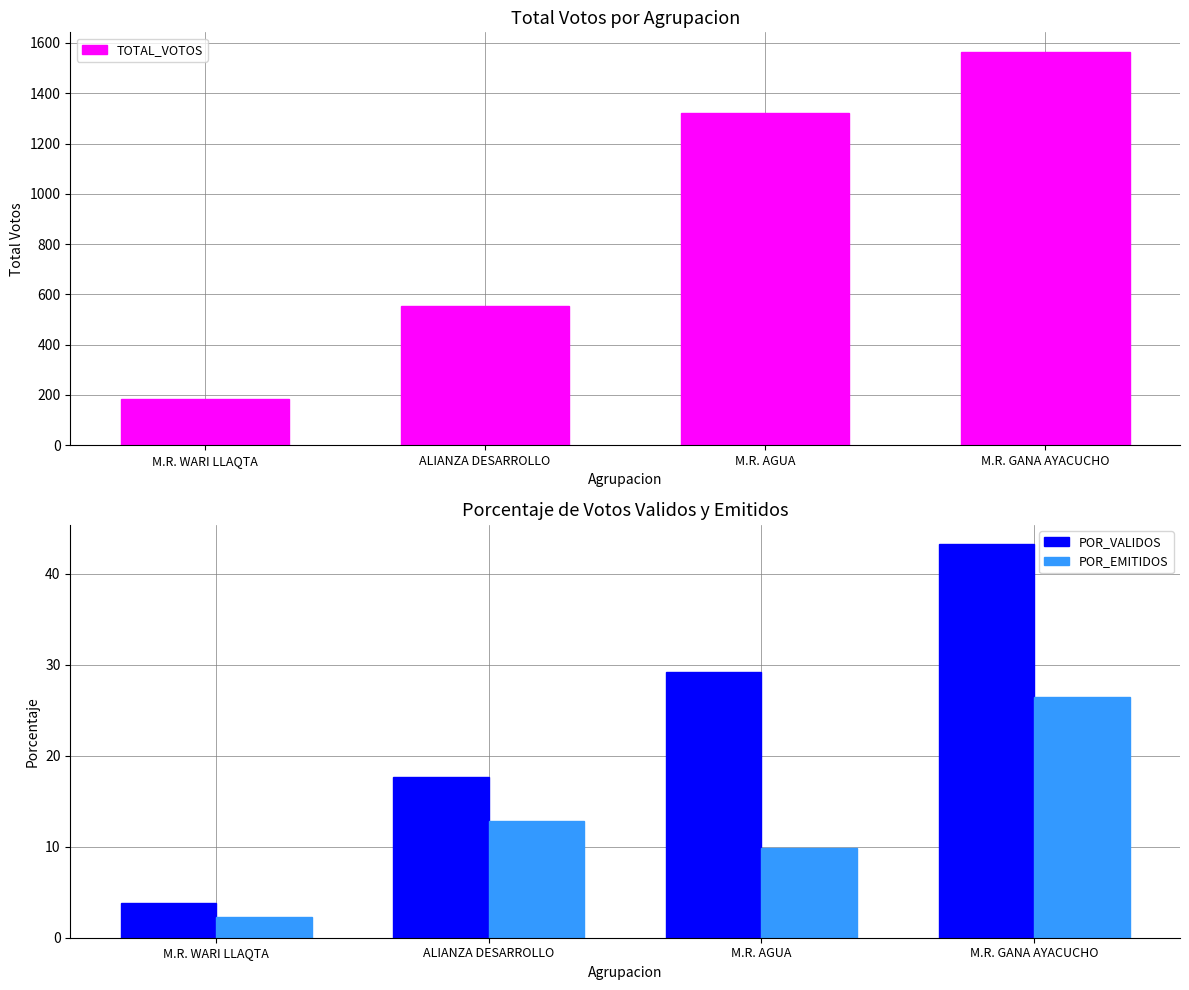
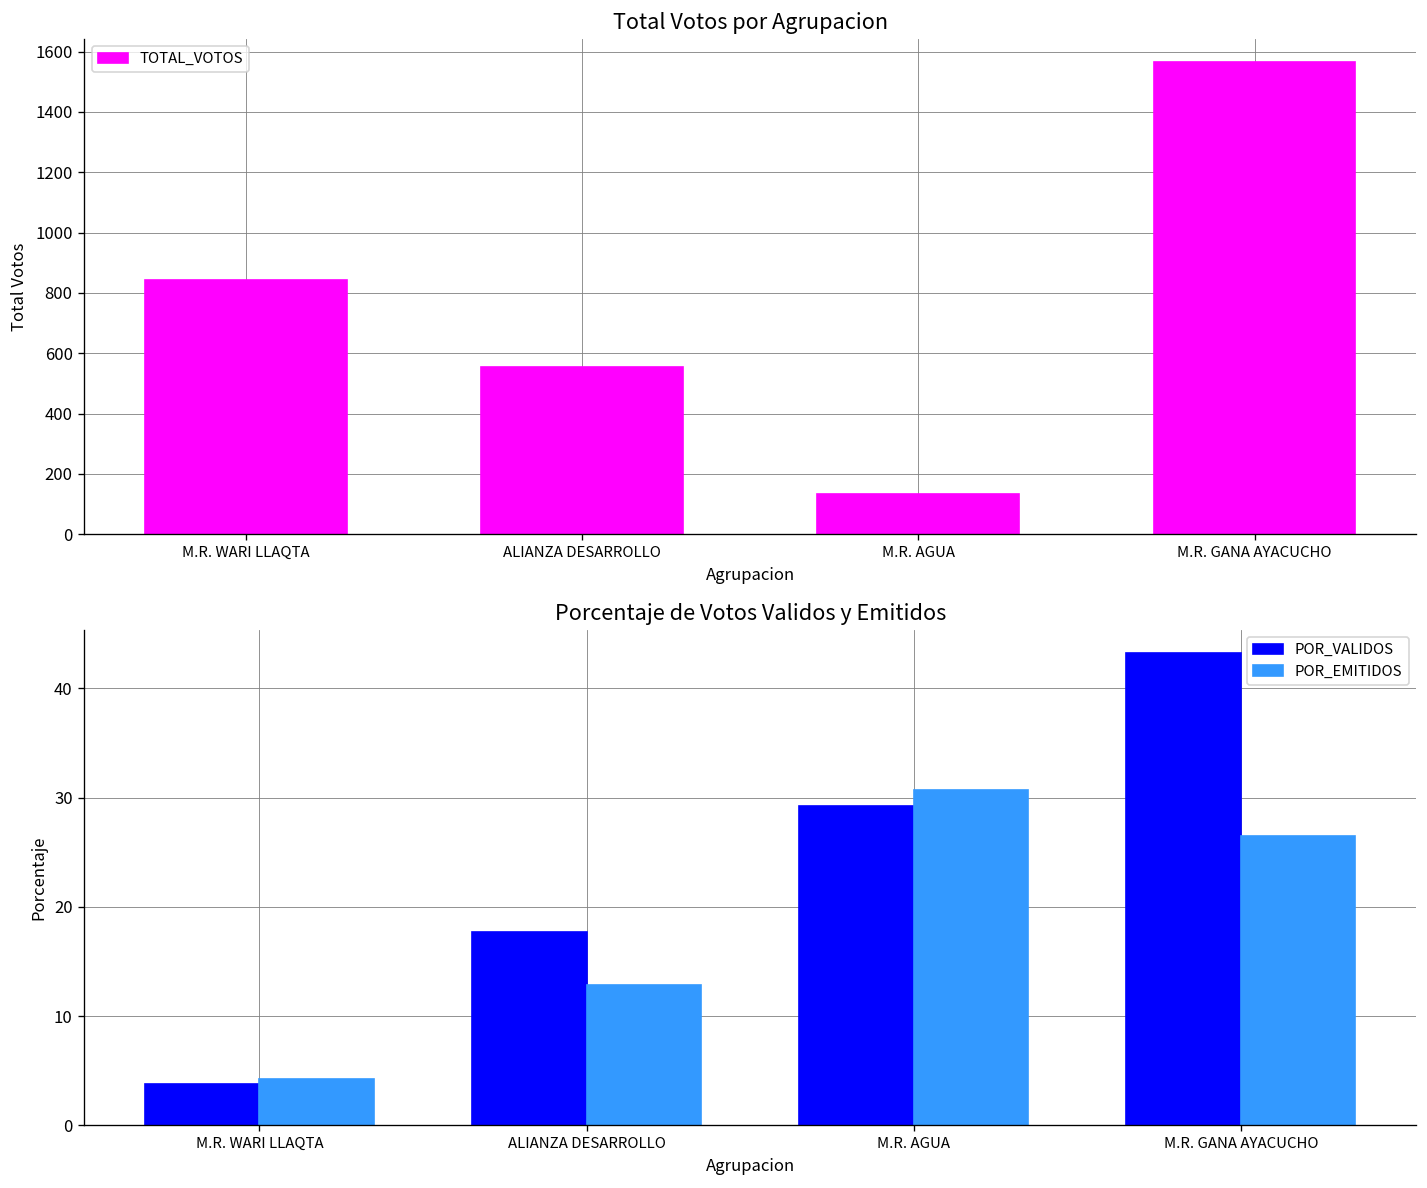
Total Votos por Agrupacion, M.R. WARI LLAQTA: 180 -> 840
Total Votos por Agrupacion, M.R. AGUA: 1320 -> 130
Porcentaje de Votos Validos y Emitidos, POR_EMITIDOS, M.R. WARI LLAQTA: 2 -> 4
Porcentaje de Votos Validos y Emitidos, POR_EMITIDOS, M.R. AGUA: 10 -> 31
